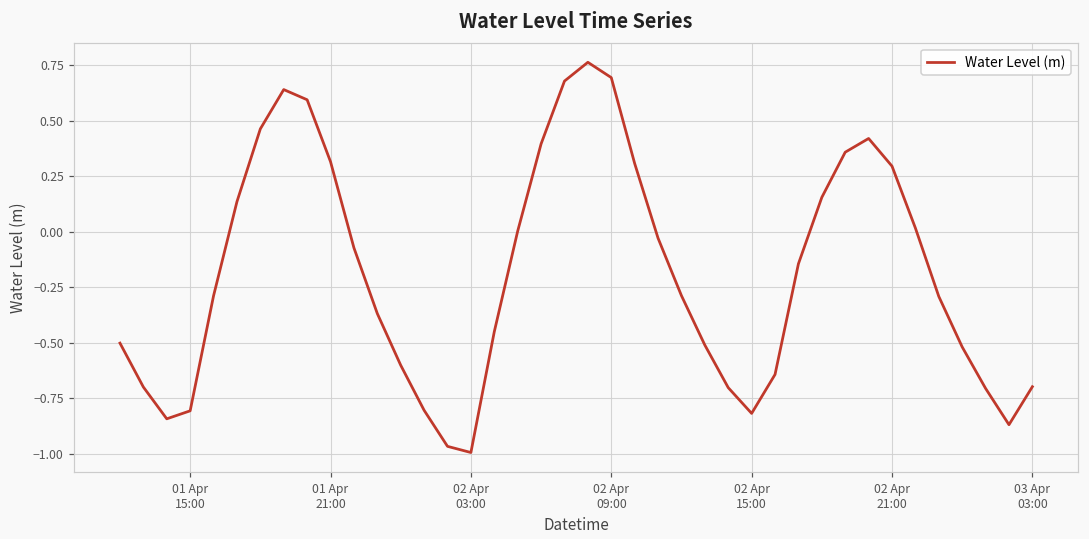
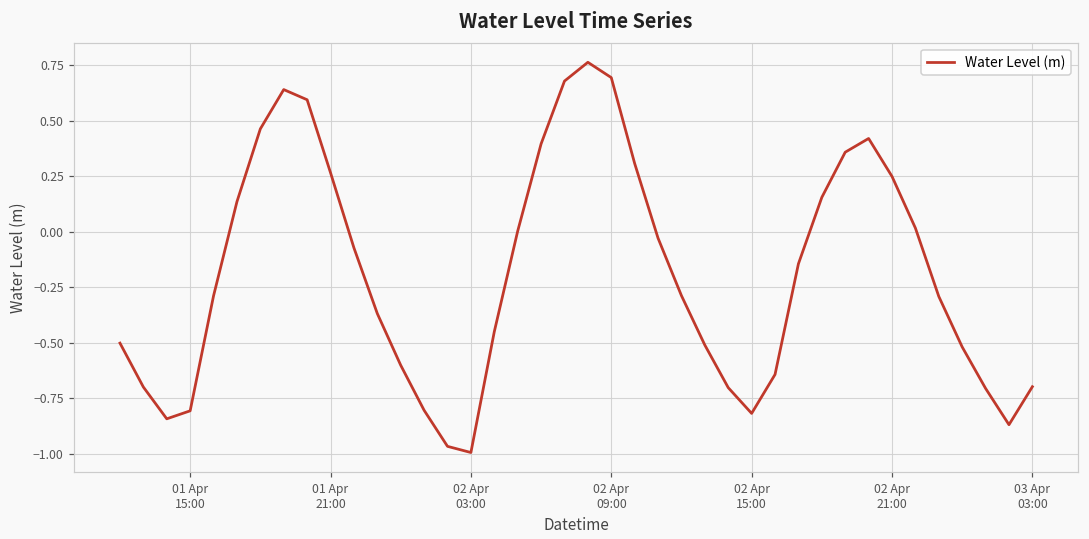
01 Apr 21:00: 0.31 -> 0.27
02 Apr 21:00: 0.29 -> 0.25
